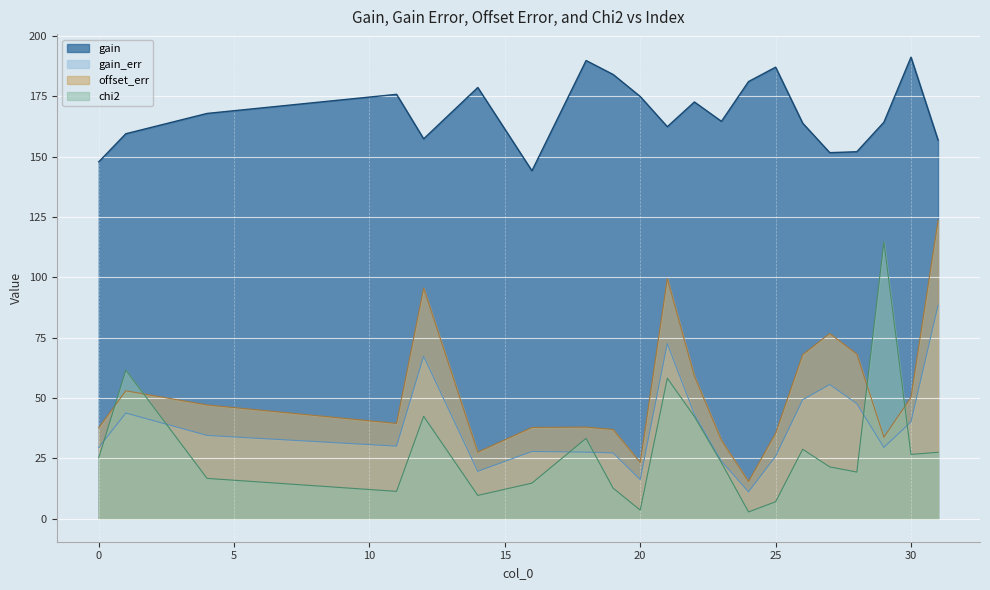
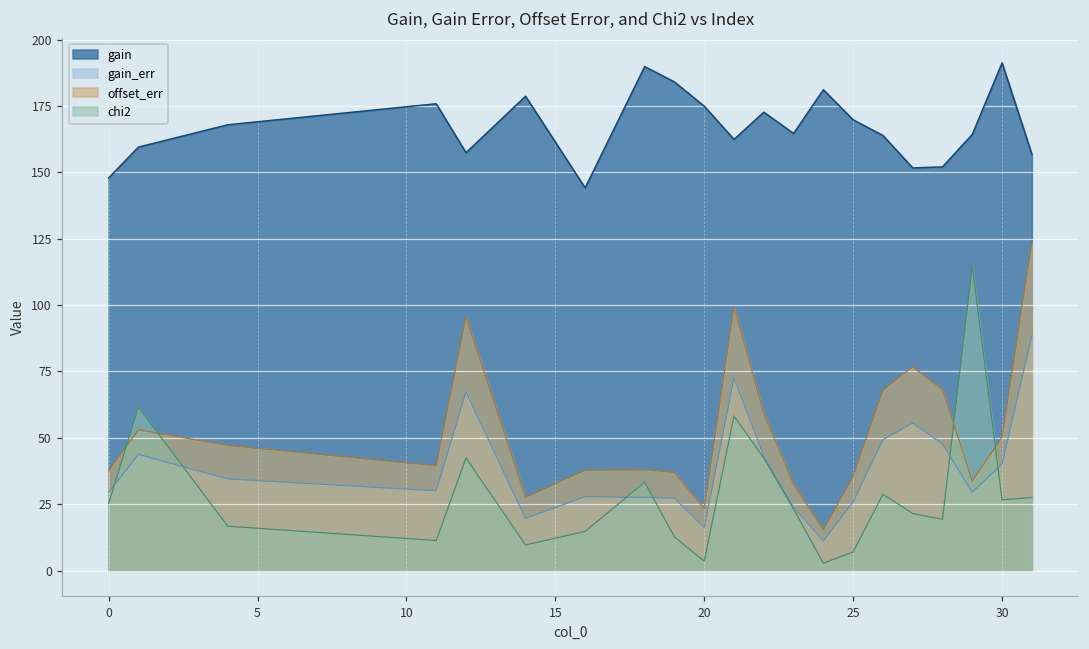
gain, 25: 187 -> 170
